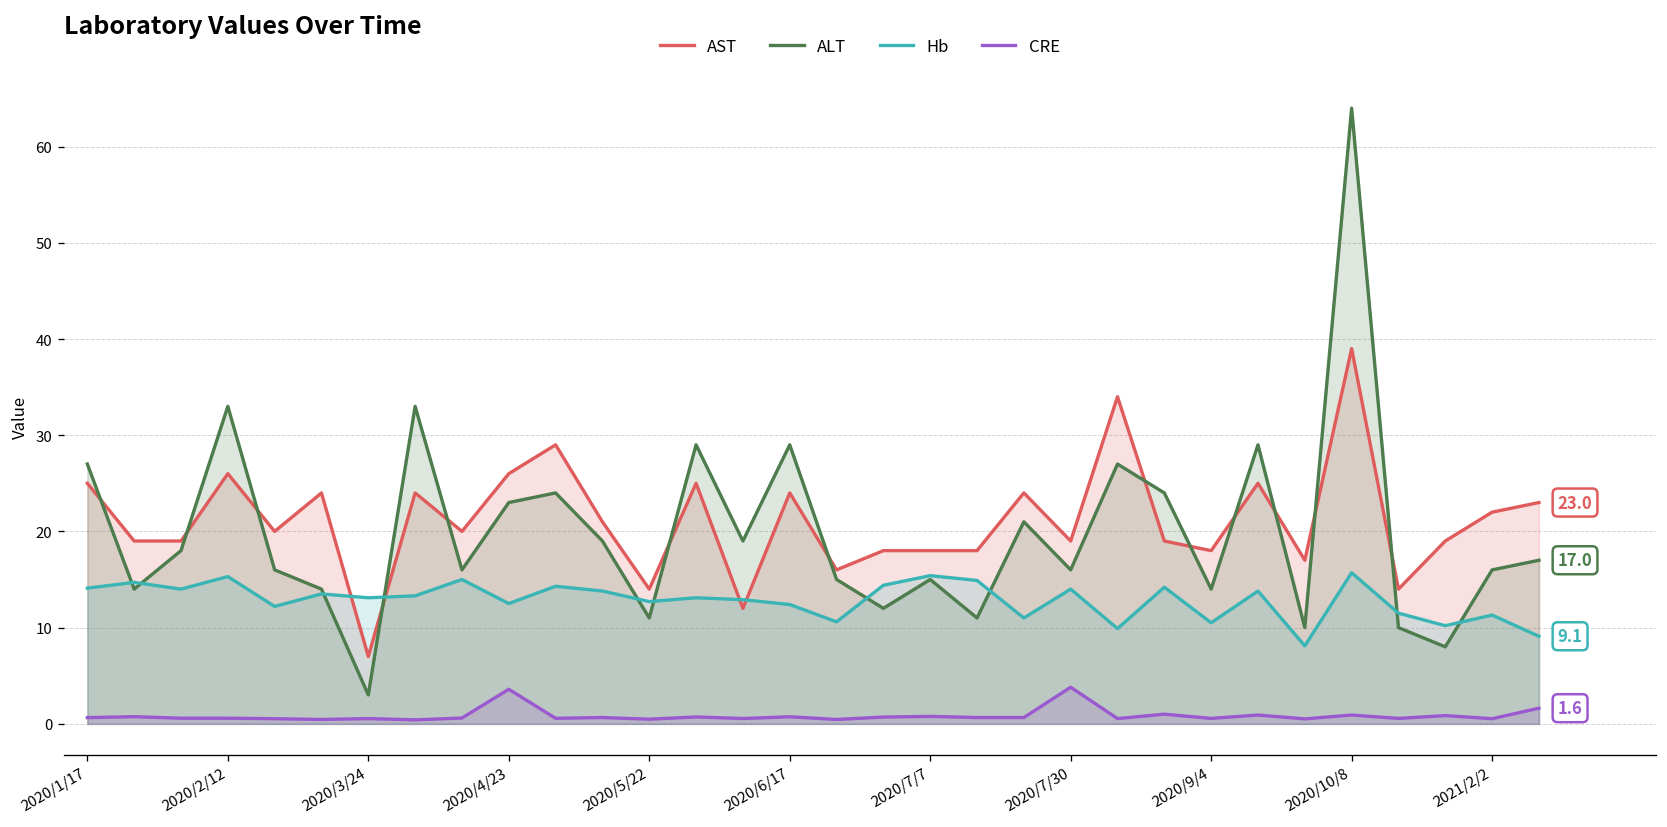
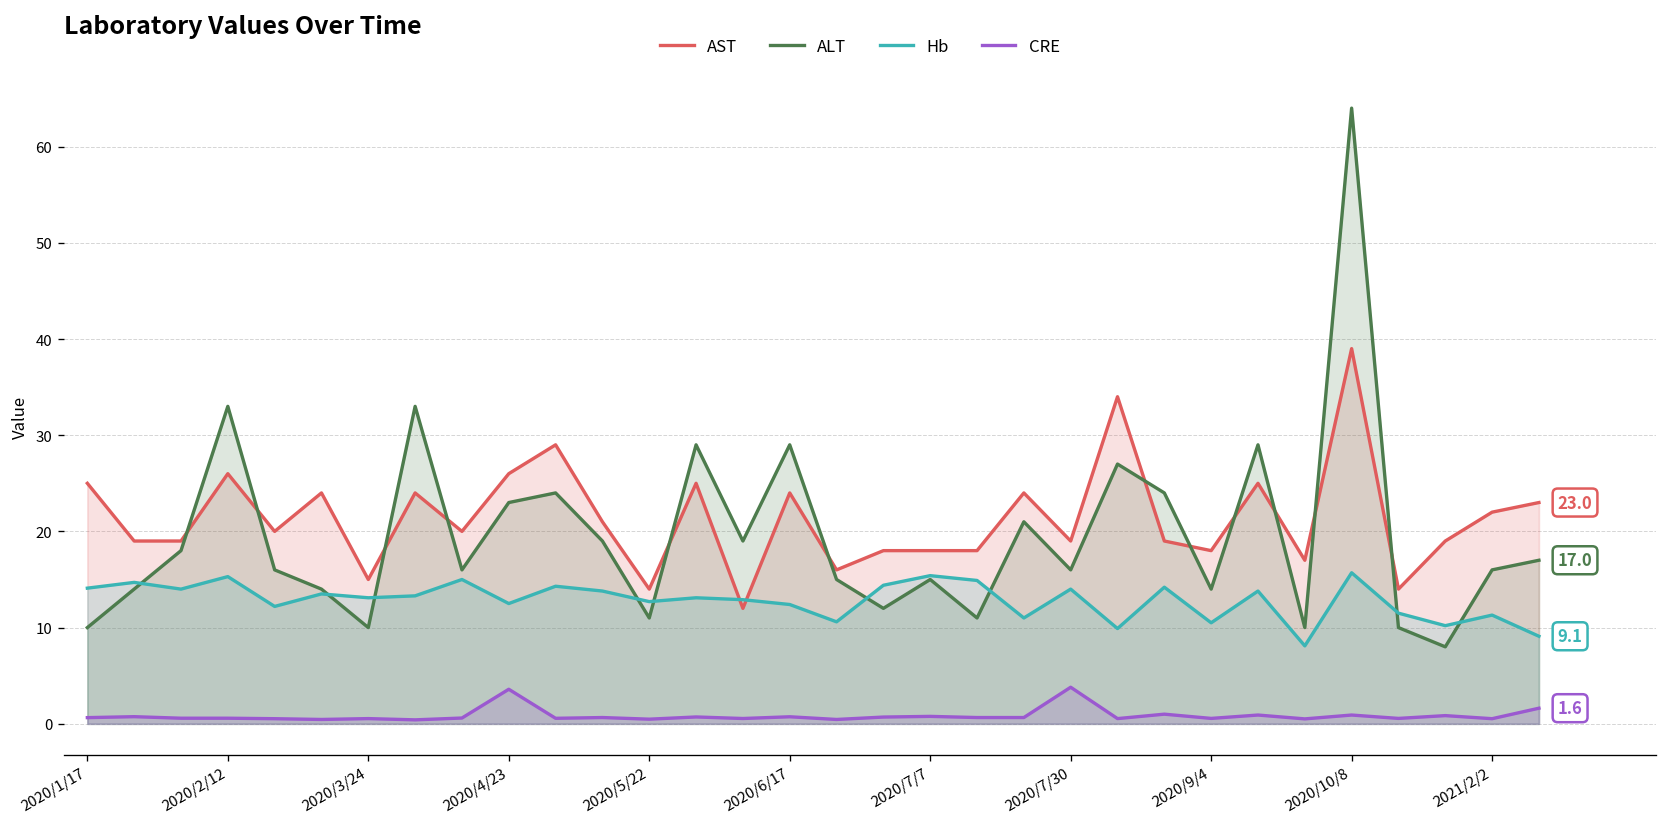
ALT, 2020/1/17: 27 -> 10
AST, 2020/3/24: 7 -> 15
ALT, 2020/3/24: 3 -> 10
